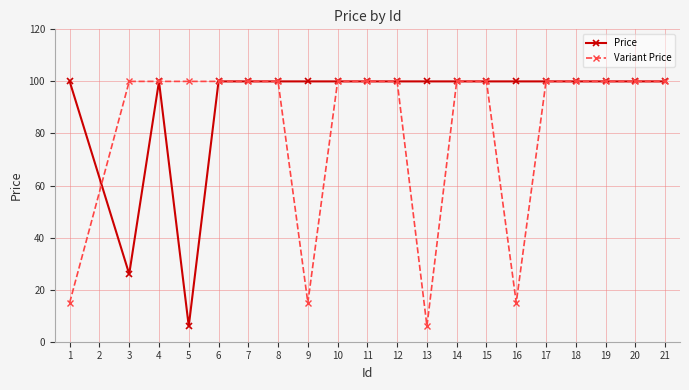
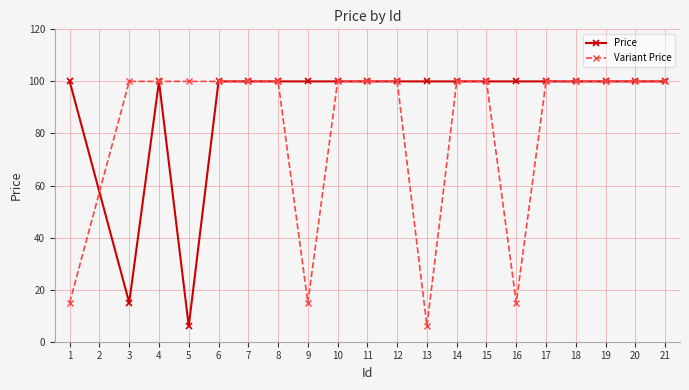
Price, 3: 26 -> 15
